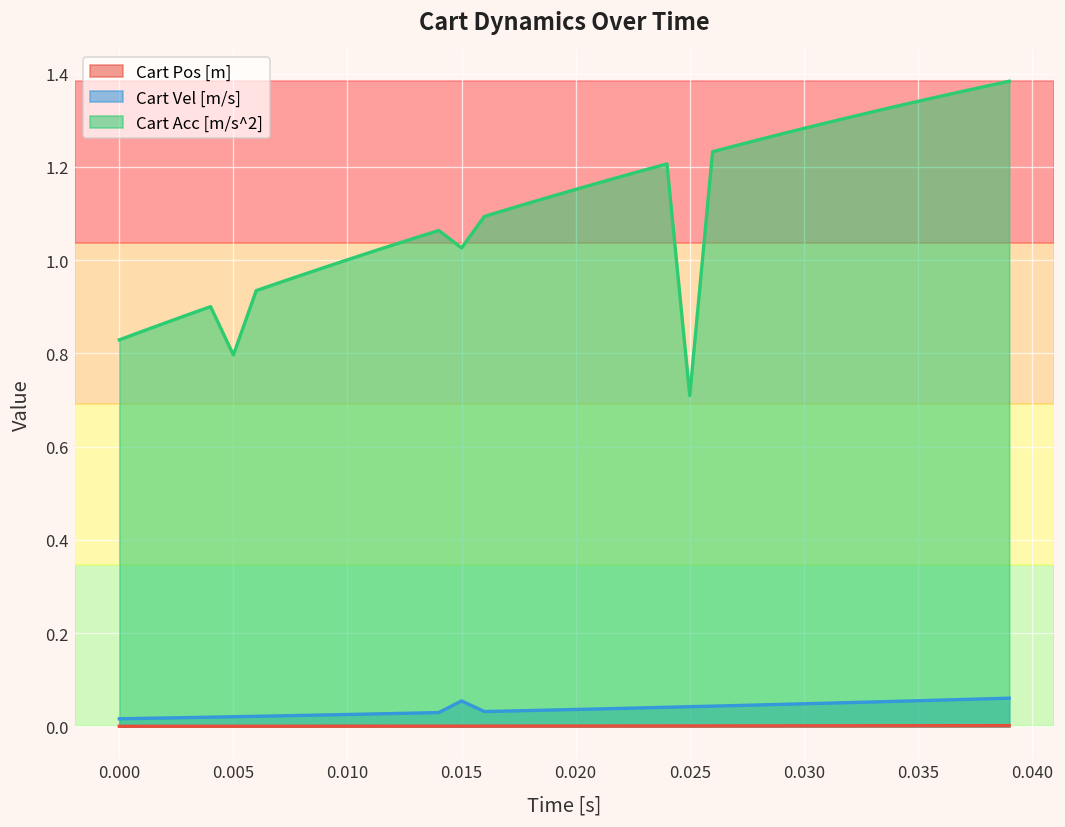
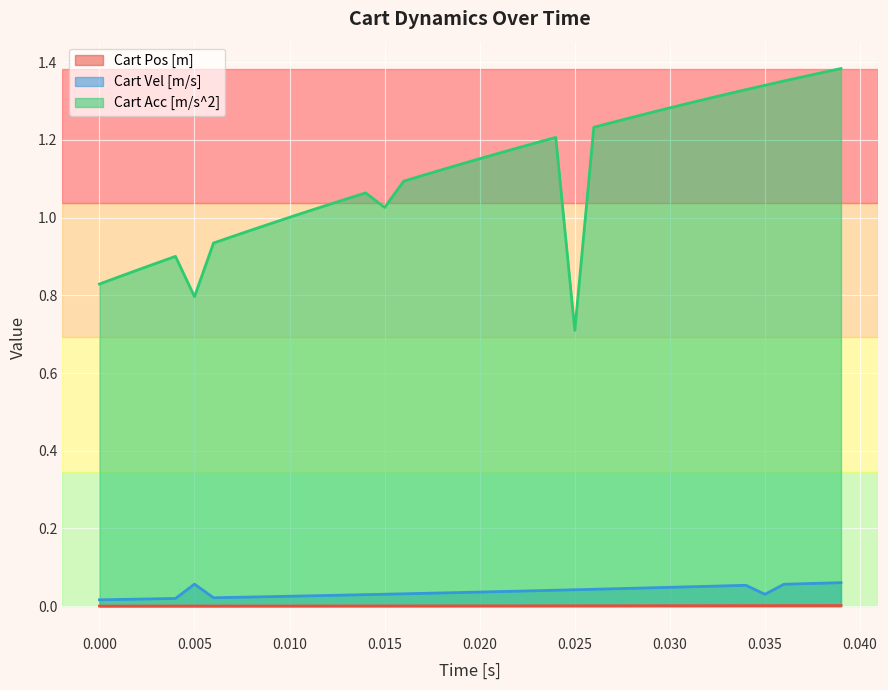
Cart Vel [m/s], 0.005: 0.02 -> 0.06
Cart Vel [m/s], 0.015: 0.05 -> 0.03
Cart Vel [m/s], 0.035: 0.06 -> 0.03
